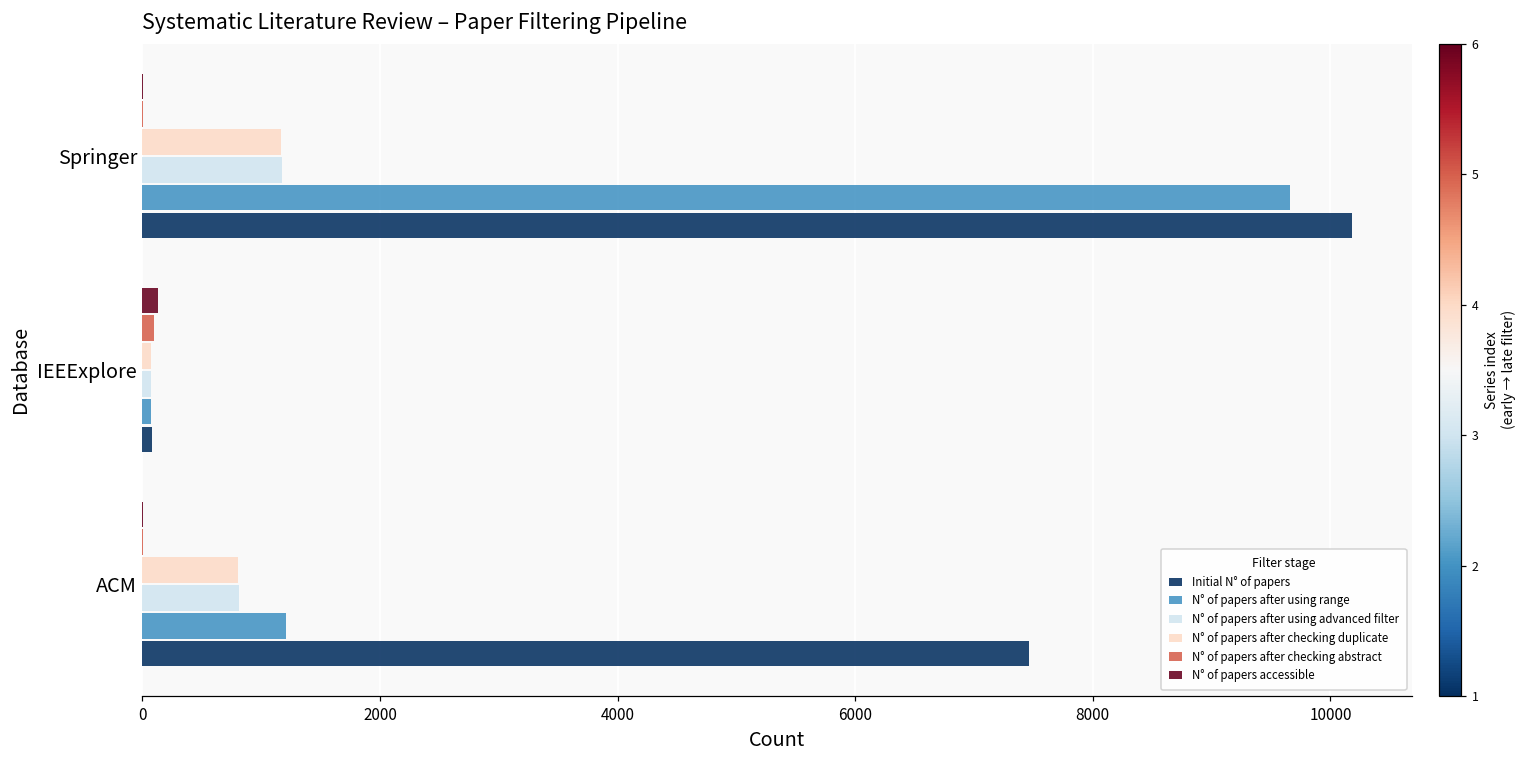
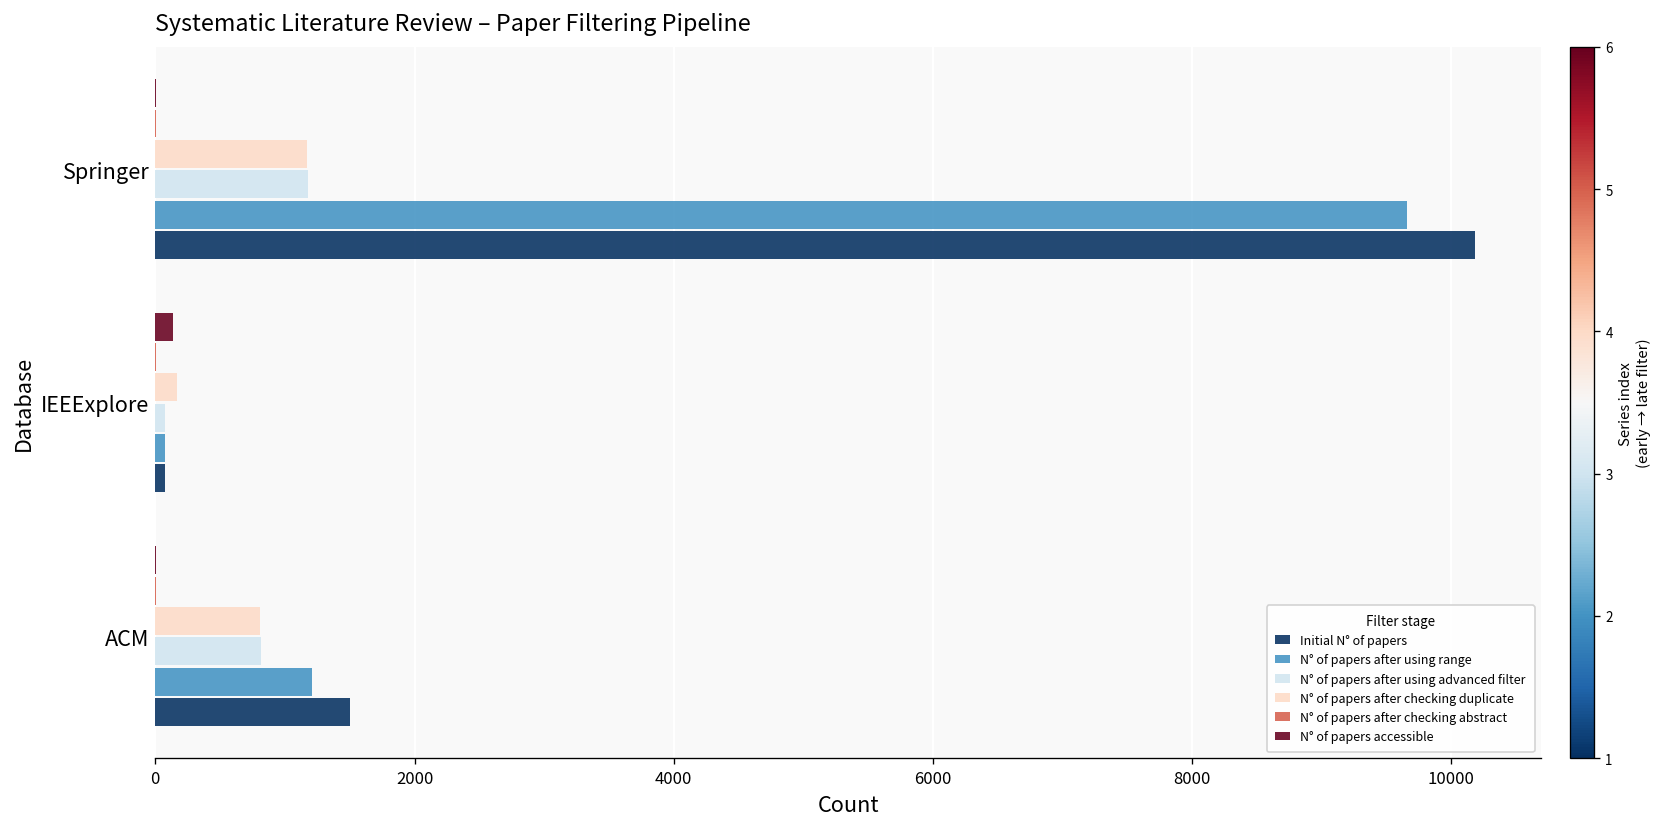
N° of papers after checking abstract, IEEExplore: 100 -> 10
N° of papers after checking duplicate, IEEExplore: 70 -> 170
Initial N° of papers, ACM: 7470 -> 1500
